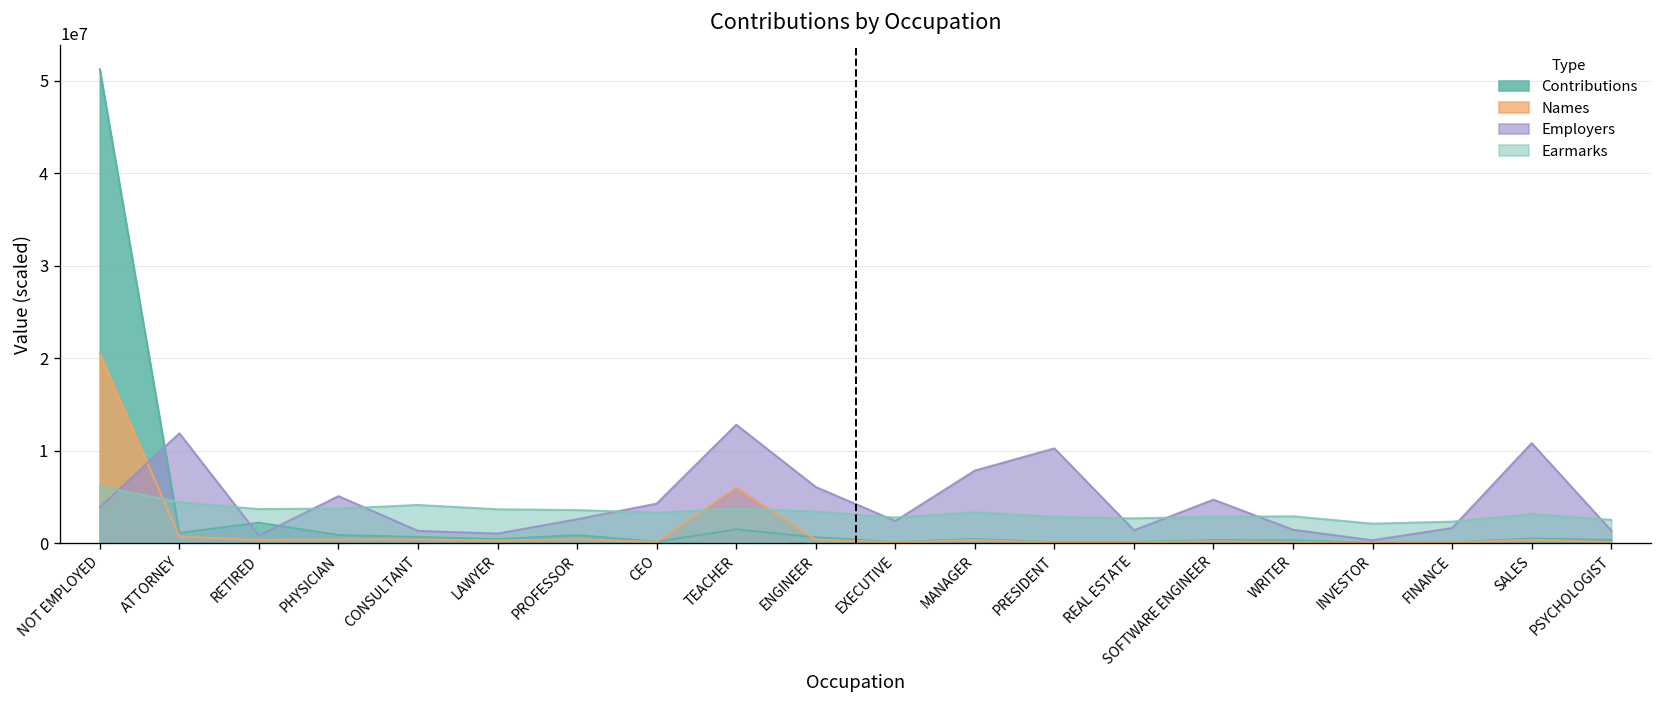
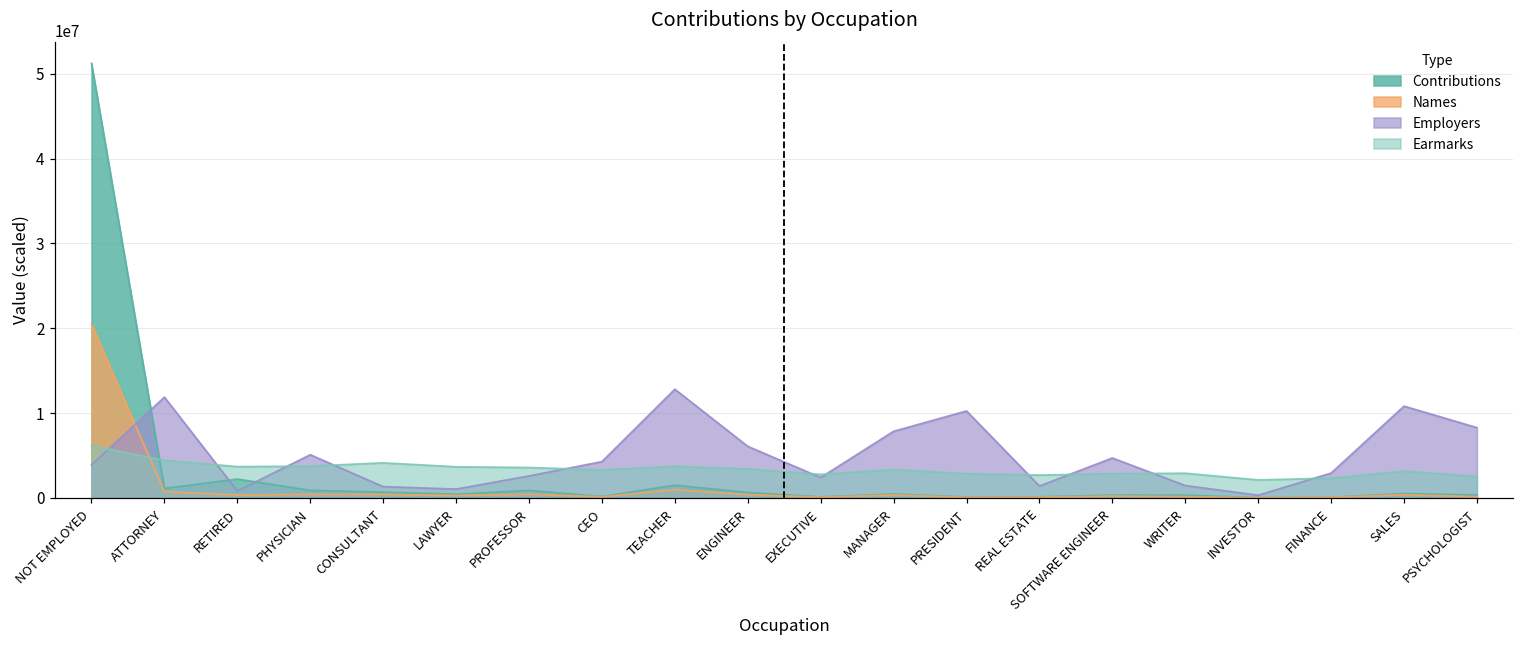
Names, TEACHER: 6000000 -> 1000000
Employers, FINANCE: 2000000 -> 3000000
Employers, PSYCHOLOGIST: 1000000 -> 8000000
